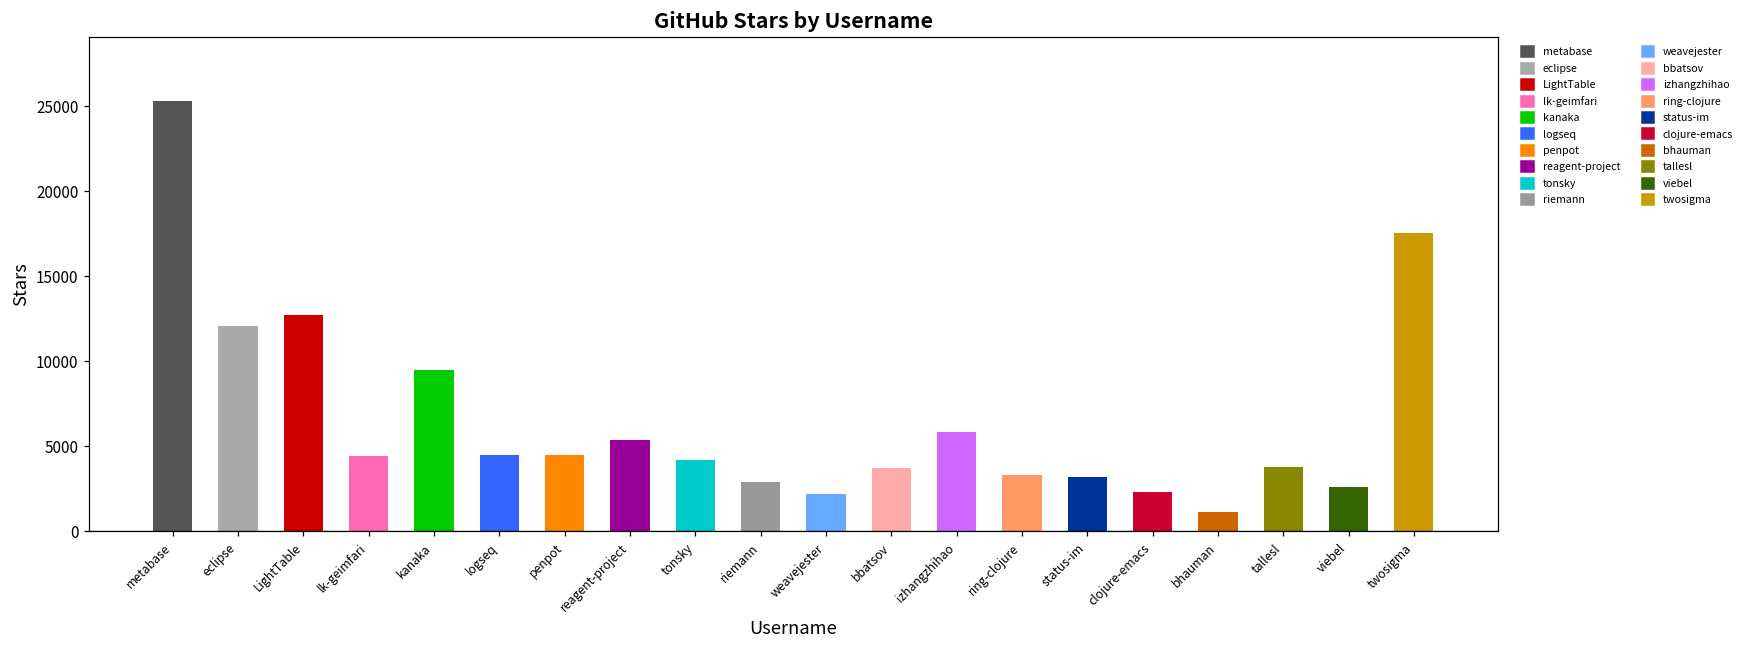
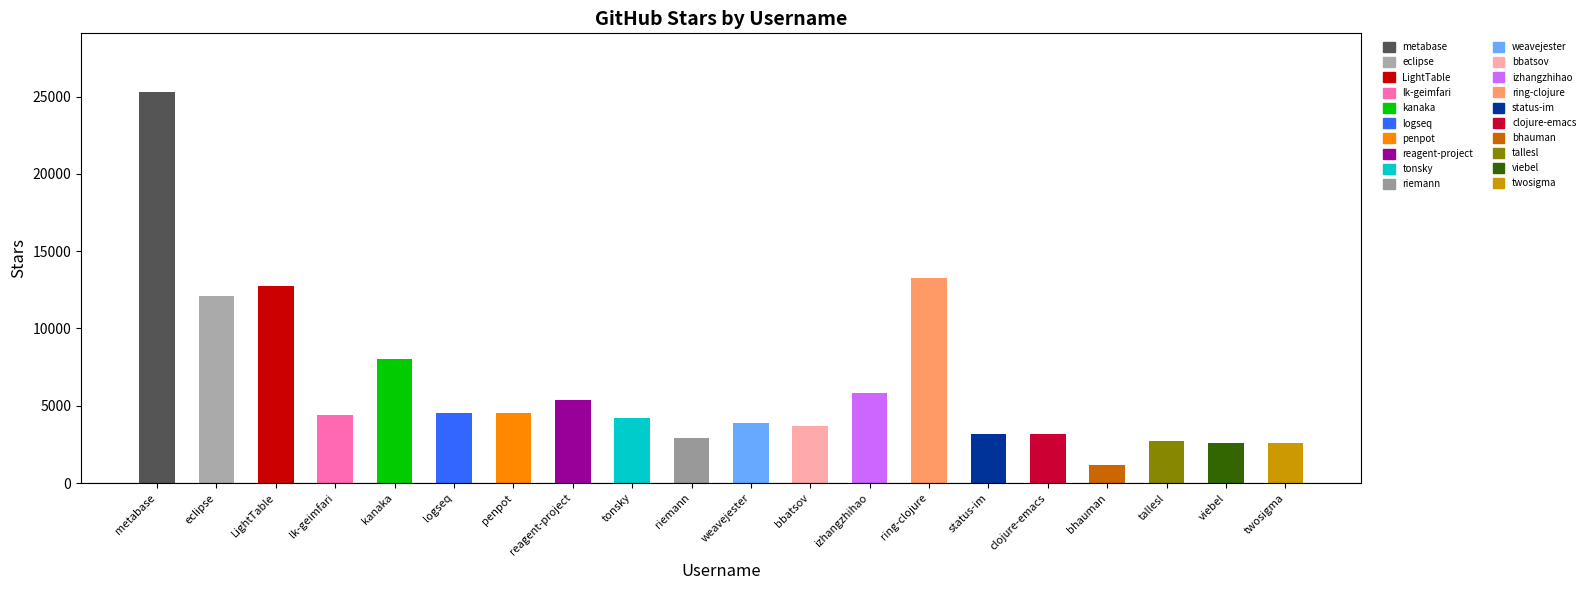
kanaka: 9500 -> 8000
weavejester: 2200 -> 3900
ring-clojure: 3300 -> 13300
clojure-emacs: 2300 -> 3200
tallesl: 3800 -> 2700
twosigma: 17500 -> 2600
